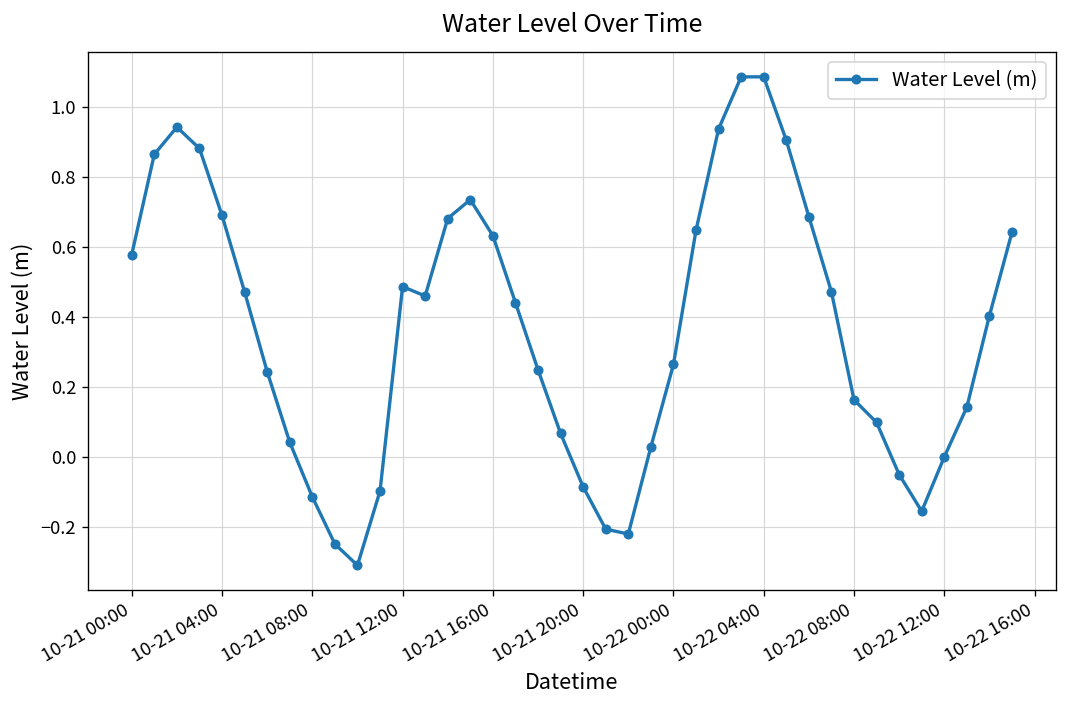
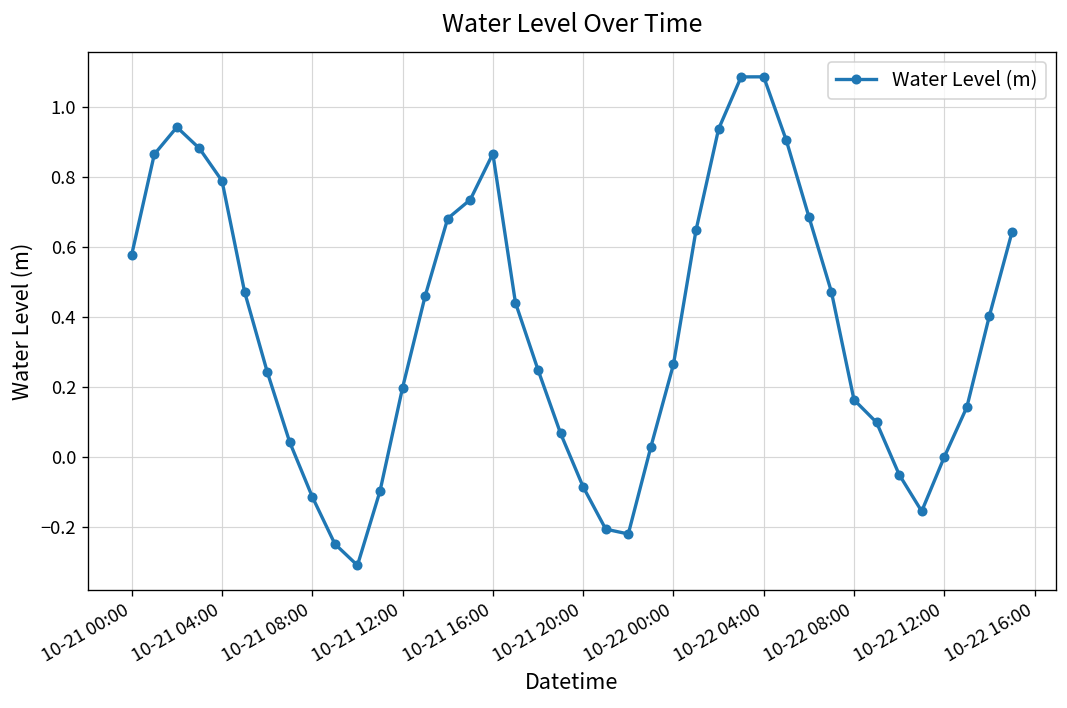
10-21 04:00: 0.69 -> 0.79
10-21 12:00: 0.49 -> 0.20
10-21 16:00: 0.63 -> 0.87
